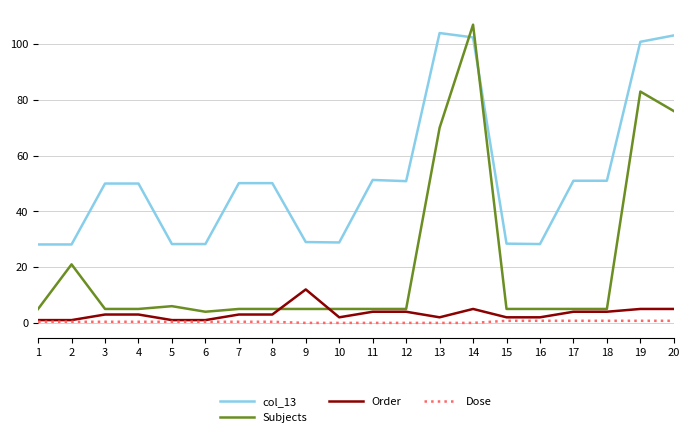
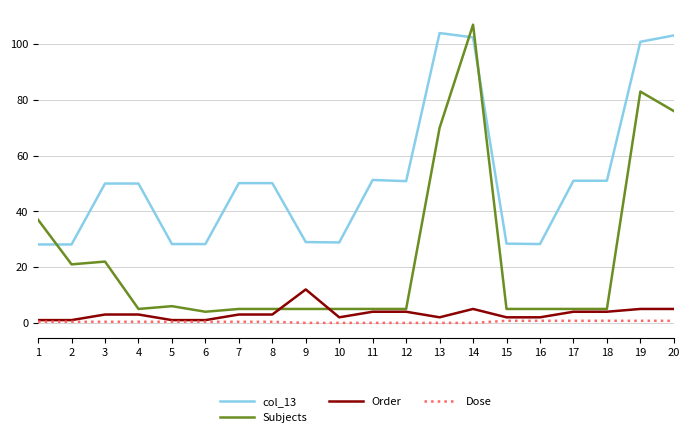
Subjects, 1: 5 -> 37
Subjects, 3: 5 -> 22
